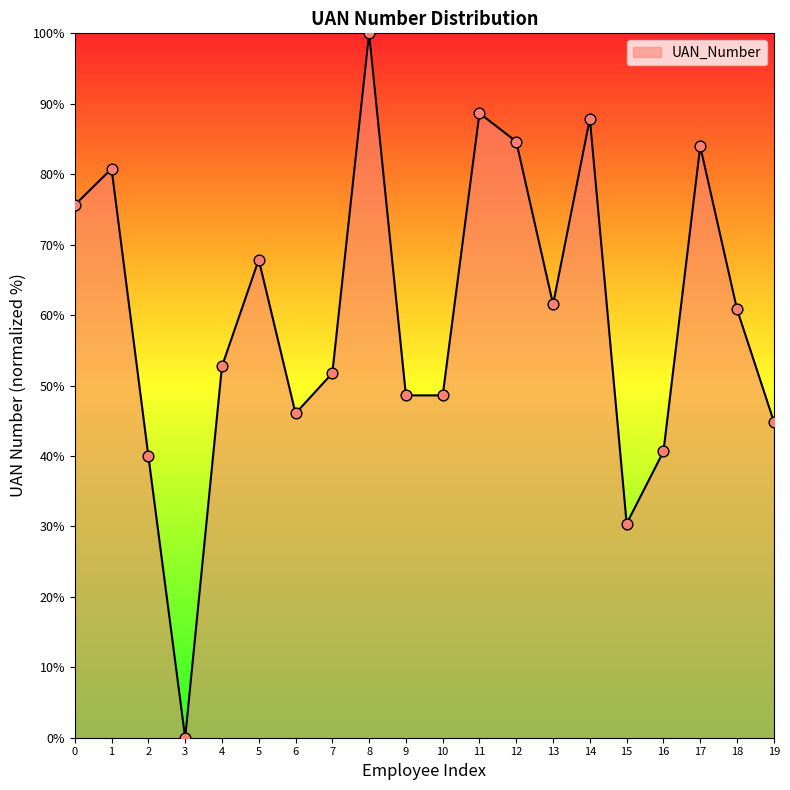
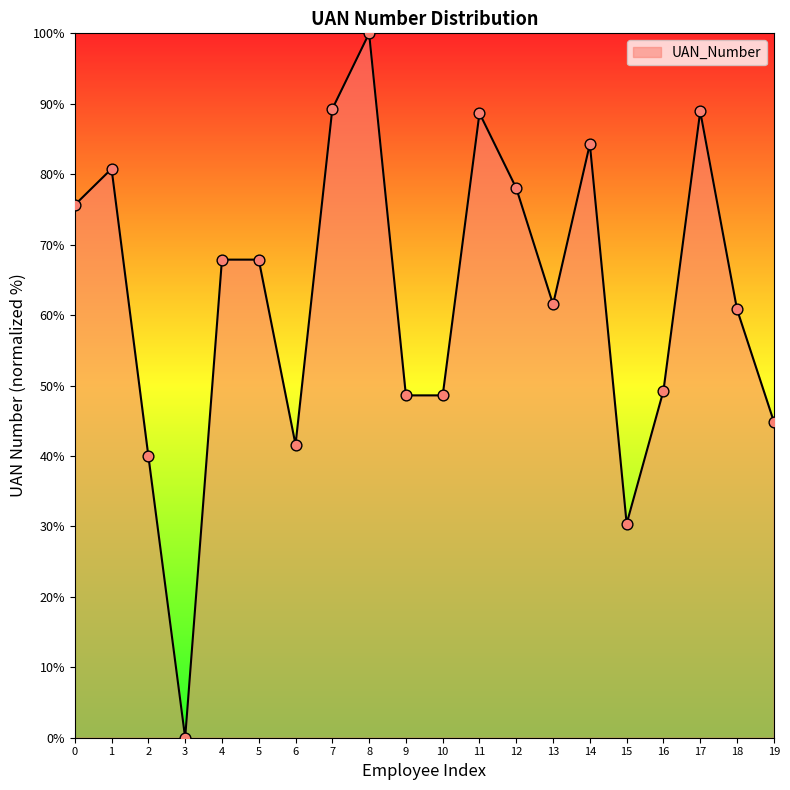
4: 53% -> 68%
6: 46% -> 42%
7: 52% -> 89%
12: 85% -> 78%
14: 88% -> 84%
16: 41% -> 49%
17: 84% -> 89%
